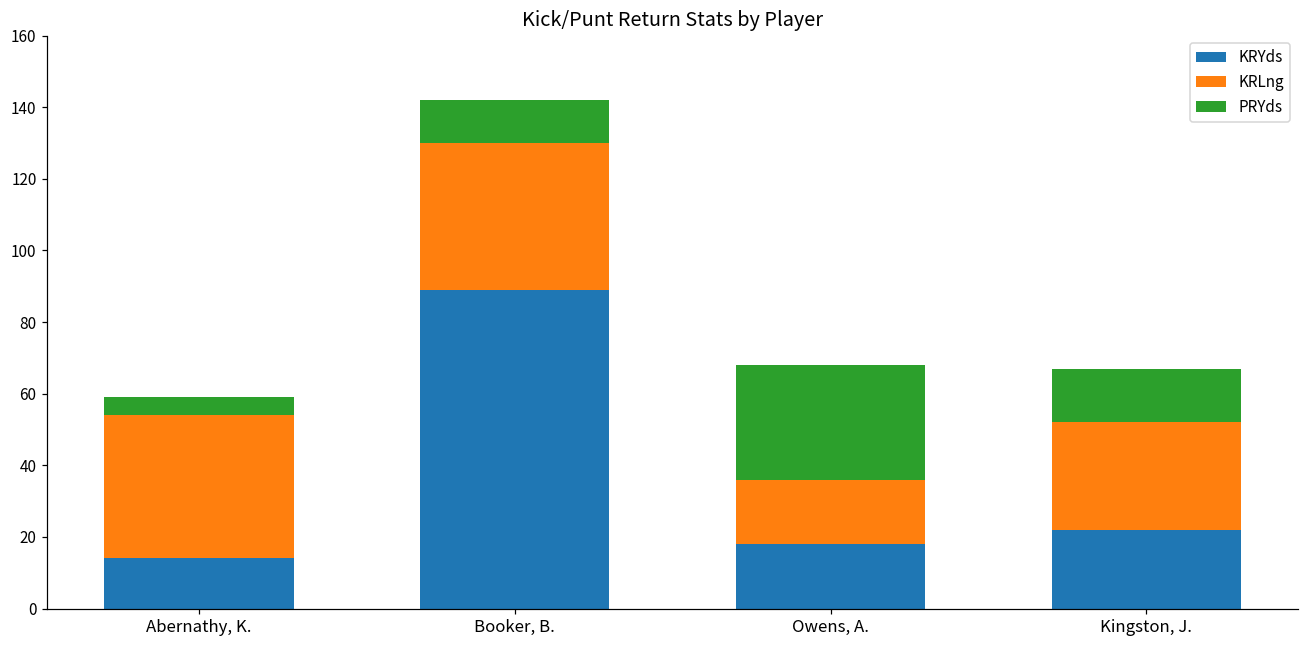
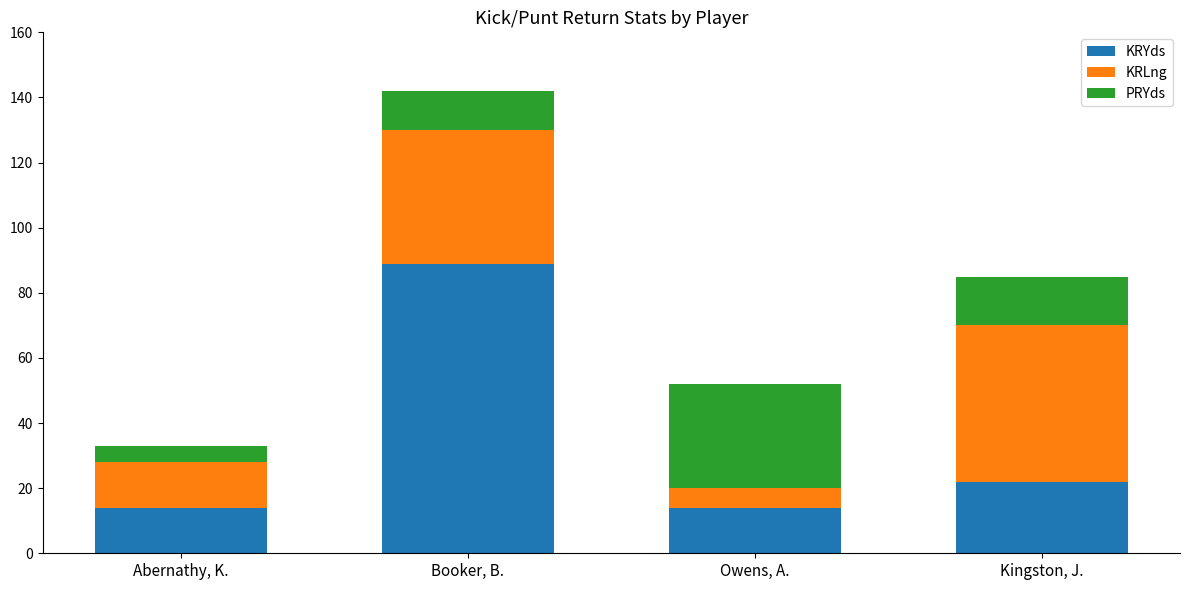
KRLng, Abernathy, K.: 40 -> 14
KRYds, Owens, A.: 18 -> 14
KRLng, Owens, A.: 18 -> 6
KRLng, Kingston, J.: 30 -> 48
